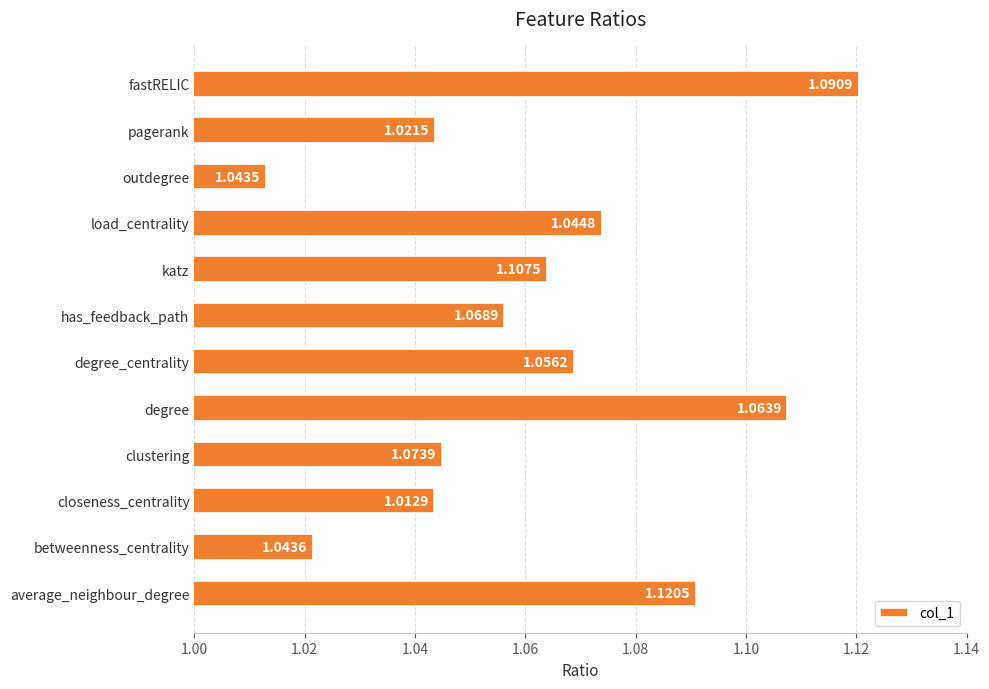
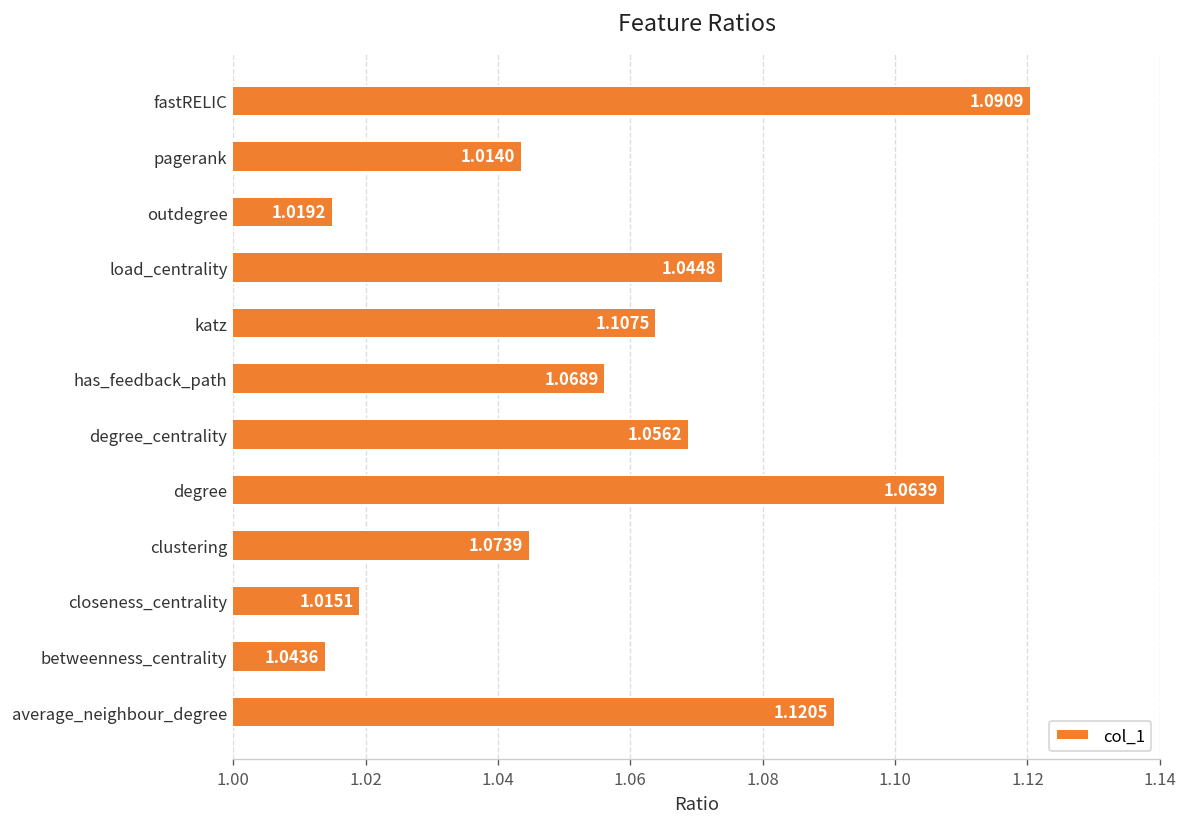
outdegree: 1.0129 -> 1.0151
closeness_centrality: 1.0435 -> 1.0192
betweenness_centrality: 1.0215 -> 1.0140
